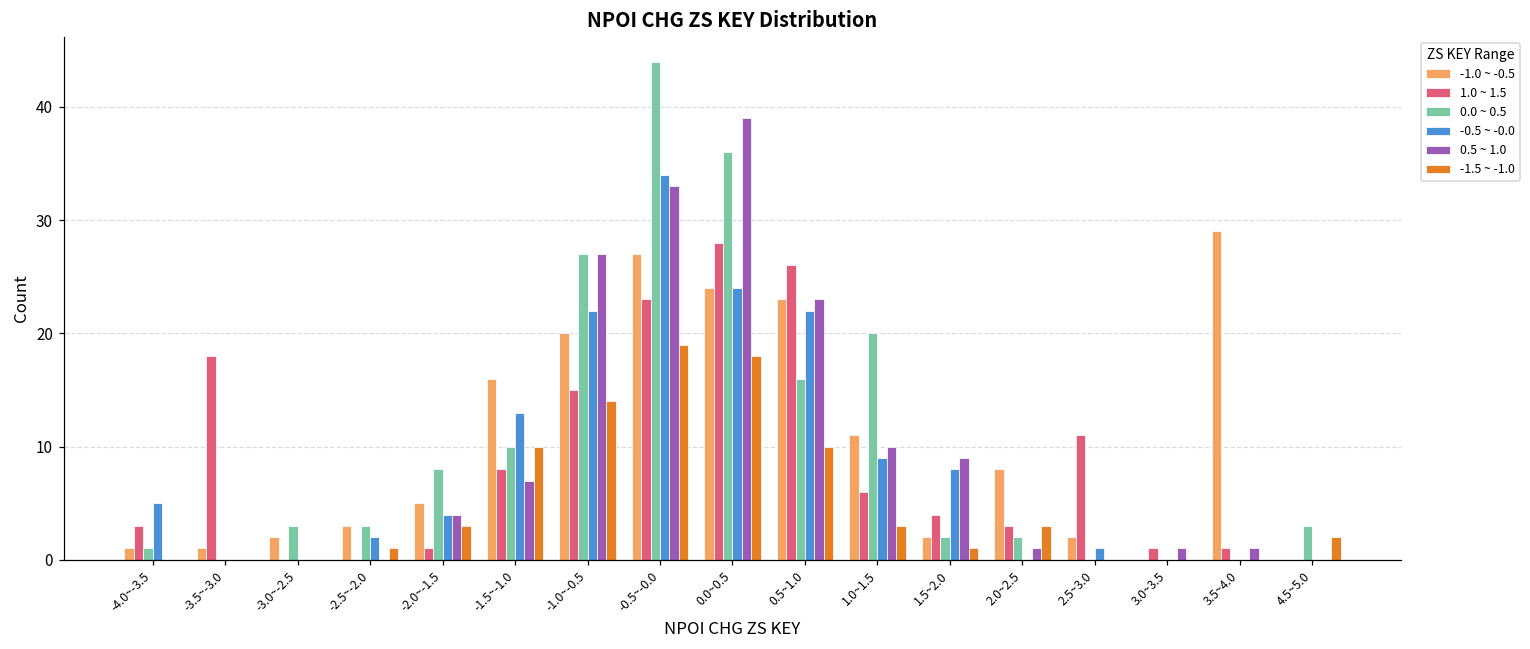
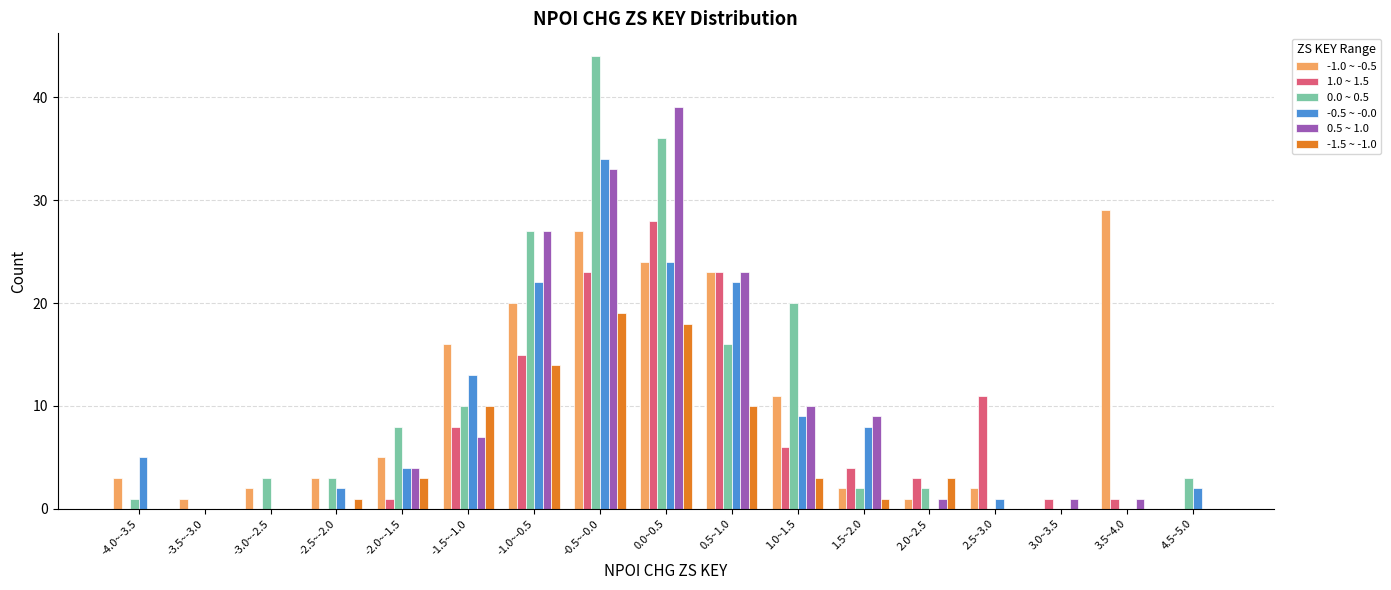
-1.0 ~ -0.5, -4.0~-3.5: 1 -> 3
1.0 ~ 1.5, -4.0~-3.5: 3 -> 0
1.0 ~ 1.5, -3.5~-3.0: 18 -> 0
1.0 ~ 1.5, 0.5~1.0: 26 -> 23
-1.0 ~ -0.5, 2.0~2.5: 8 -> 1
-0.5 ~ -0.0, 4.5~5.0: 0 -> 2
-1.5 ~ -1.0, 4.5~5.0: 2 -> 0
